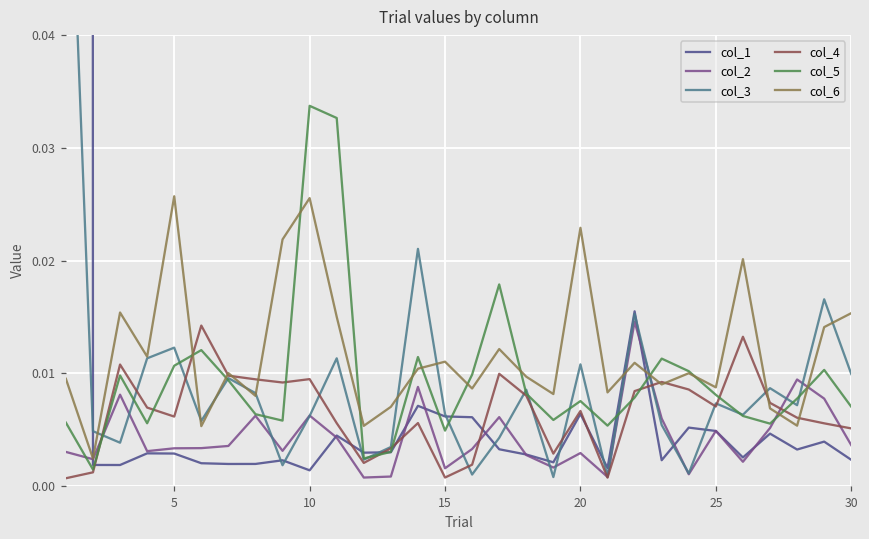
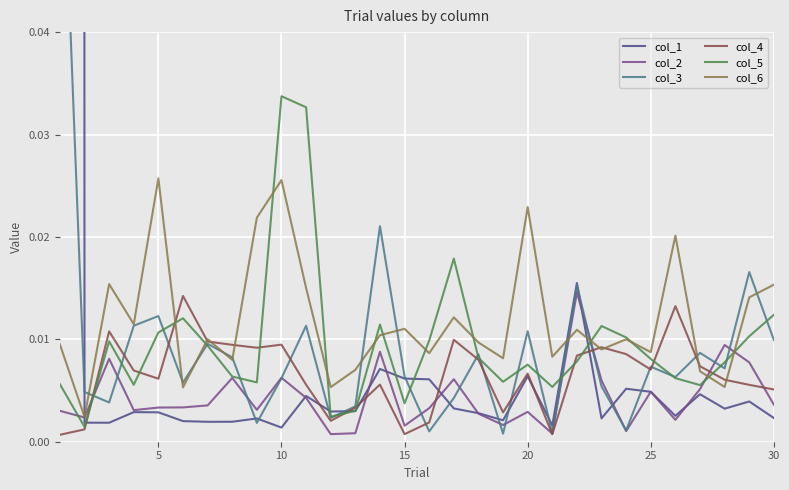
col_5, 15: 0.0049 -> 0.0038
col_5, 30: 0.0070 -> 0.0124
